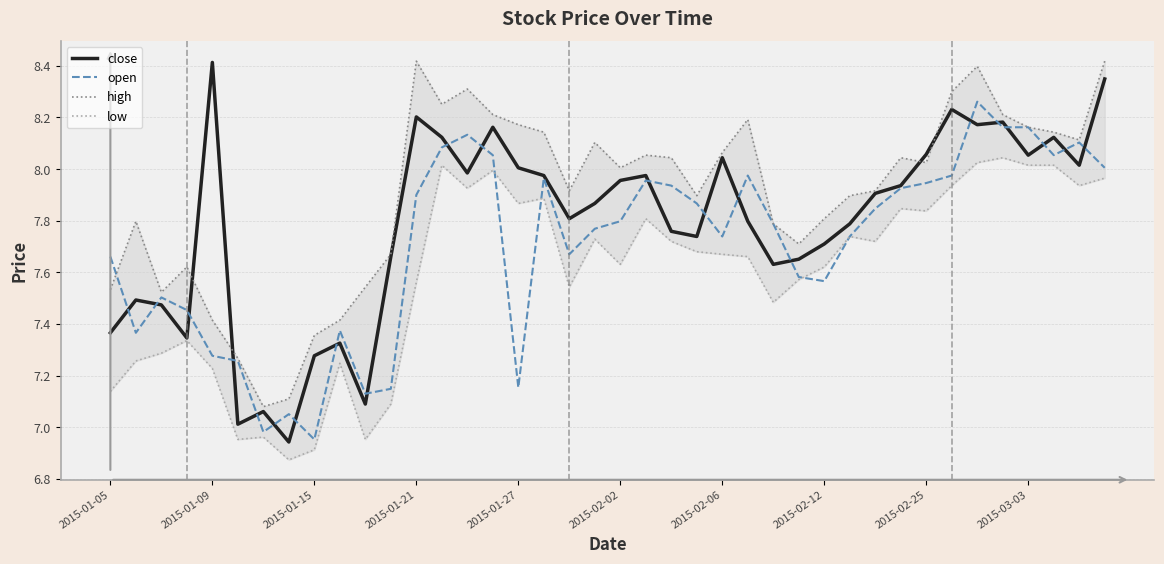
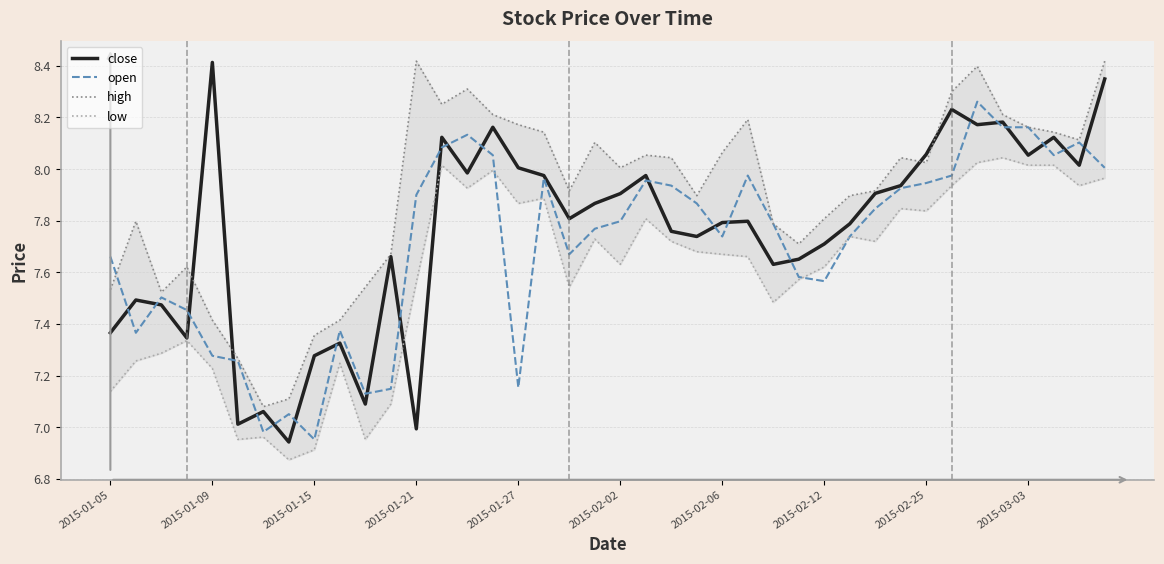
close, 2015-01-21: 8.20 -> 6.99
close, 2015-02-02: 7.96 -> 7.91
close, 2015-02-06: 8.04 -> 7.79
